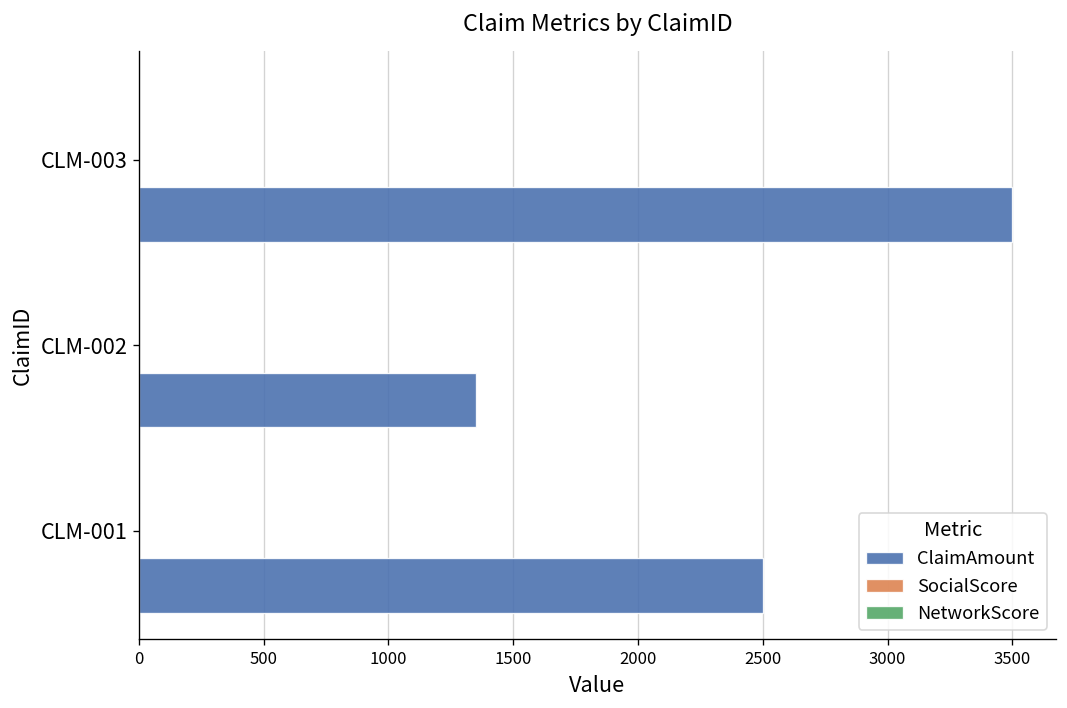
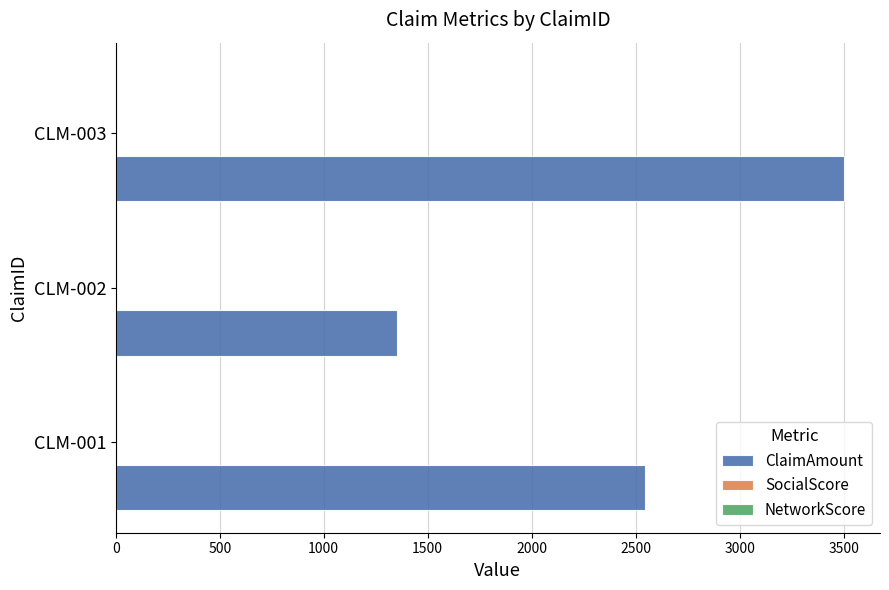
ClaimAmount, CLM-001: 2500 -> 2550
